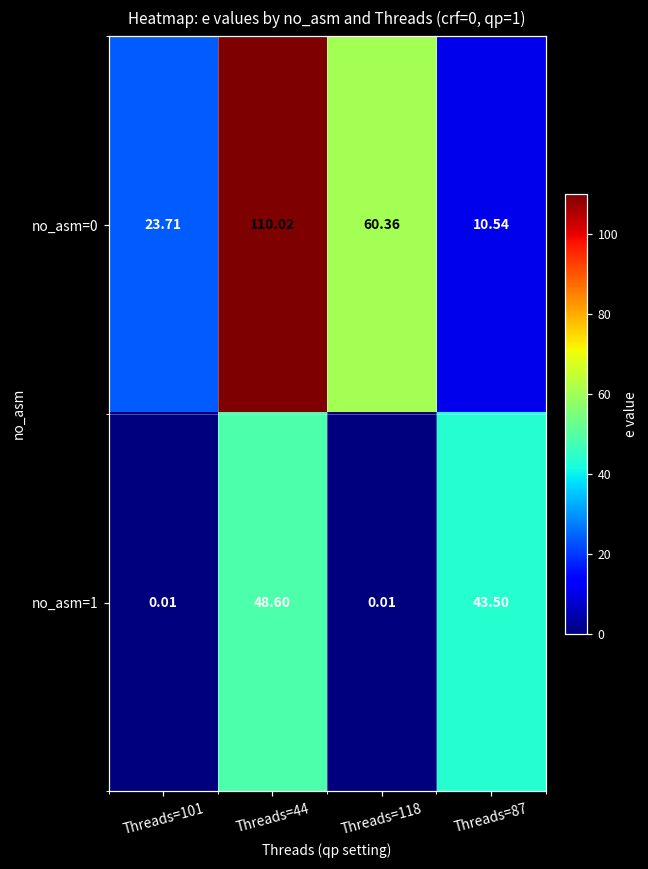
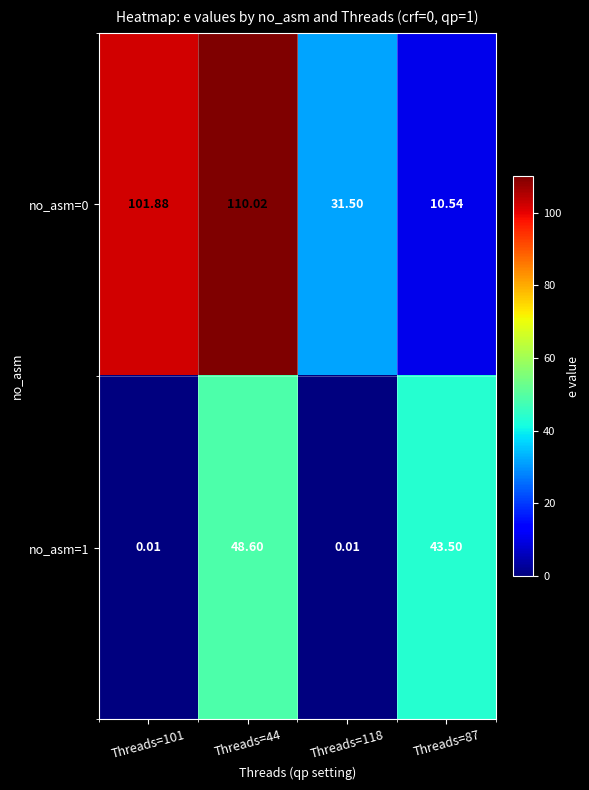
no_asm=0, Threads=101: 23.71 -> 101.88
no_asm=0, Threads=118: 60.36 -> 31.50
